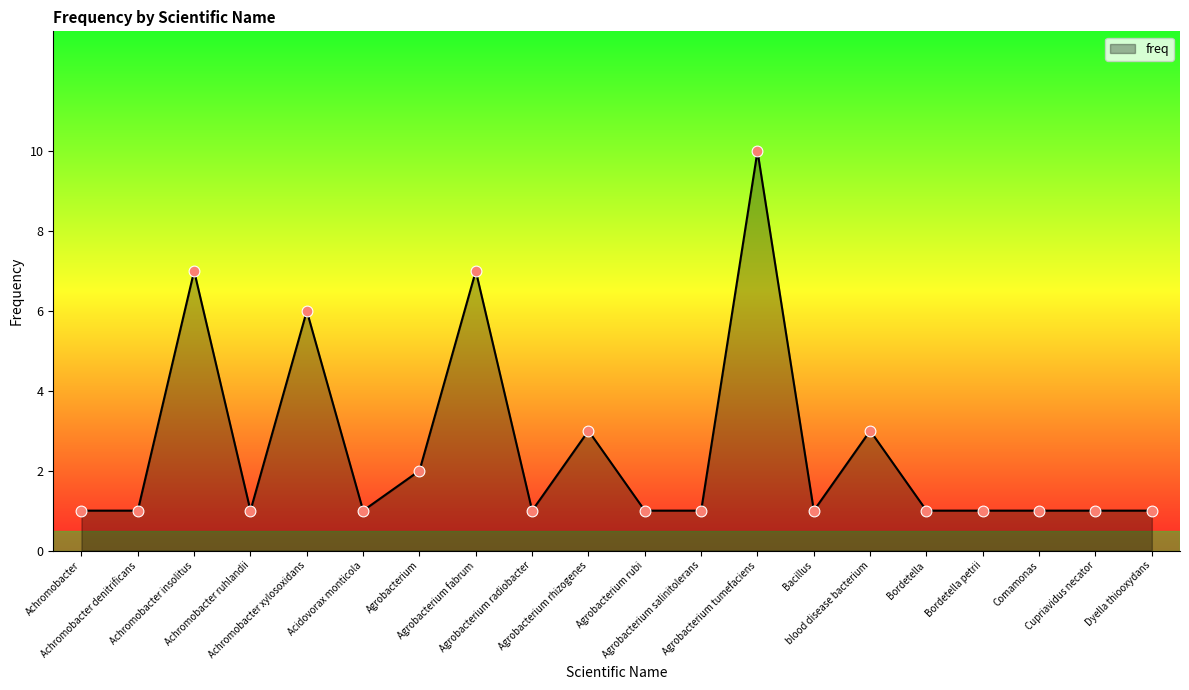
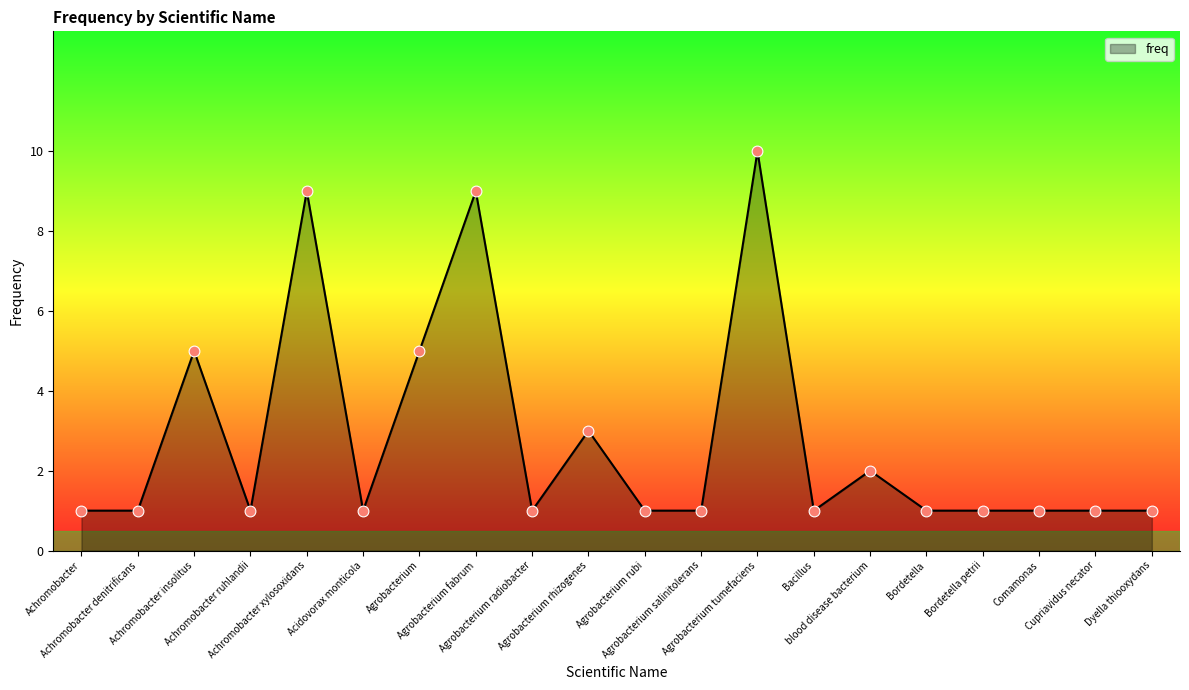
Achromobacter insolitus: 7 -> 5
Achromobacter xylosoxidans: 6 -> 9
Agrobacterium: 2 -> 5
Agrobacterium fabrum: 7 -> 9
blood disease bacterium: 3 -> 2
